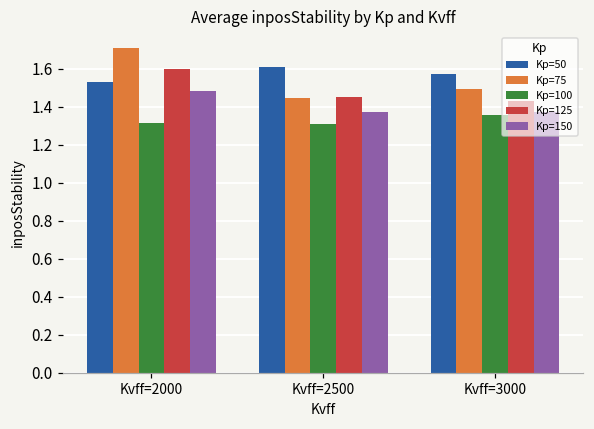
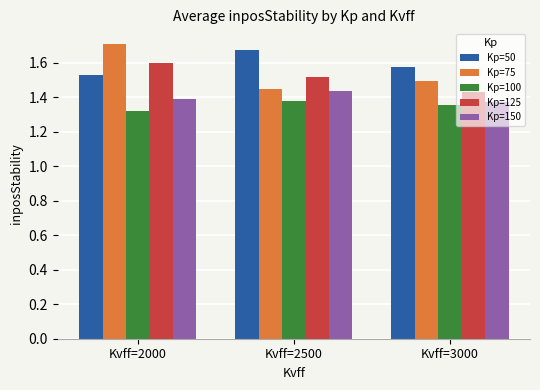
Kp=150, Kvff=2000: 1.48 -> 1.39
Kp=50, Kvff=2500: 1.61 -> 1.67
Kp=100, Kvff=2500: 1.31 -> 1.38
Kp=125, Kvff=2500: 1.45 -> 1.52
Kp=150, Kvff=2500: 1.37 -> 1.44
